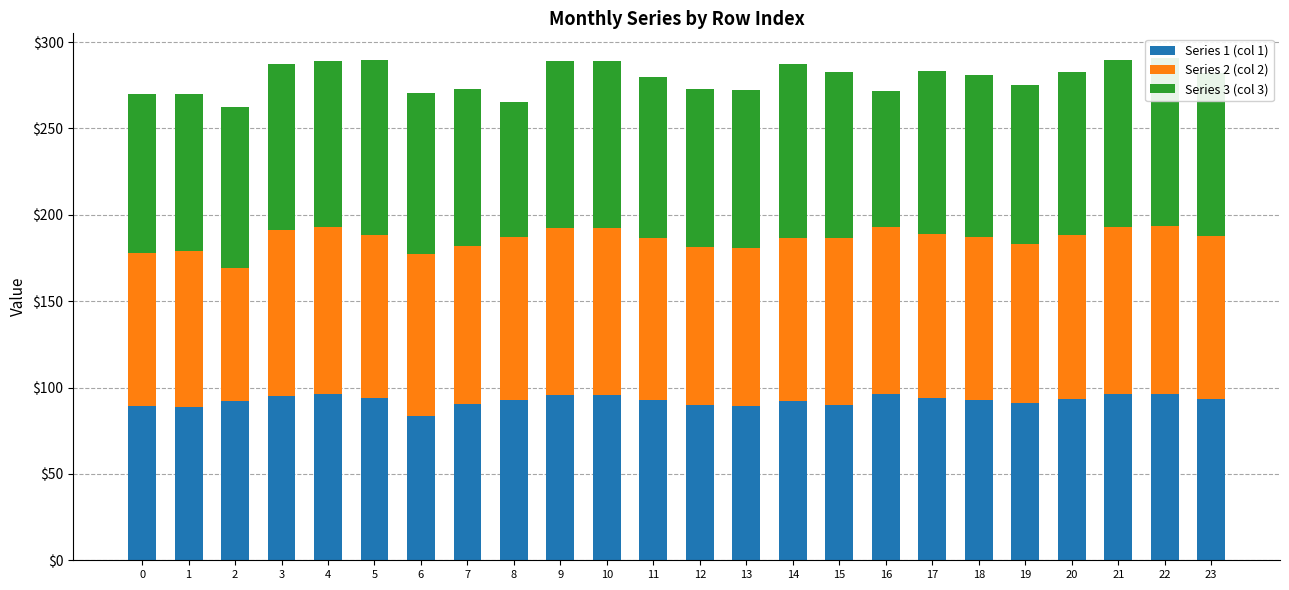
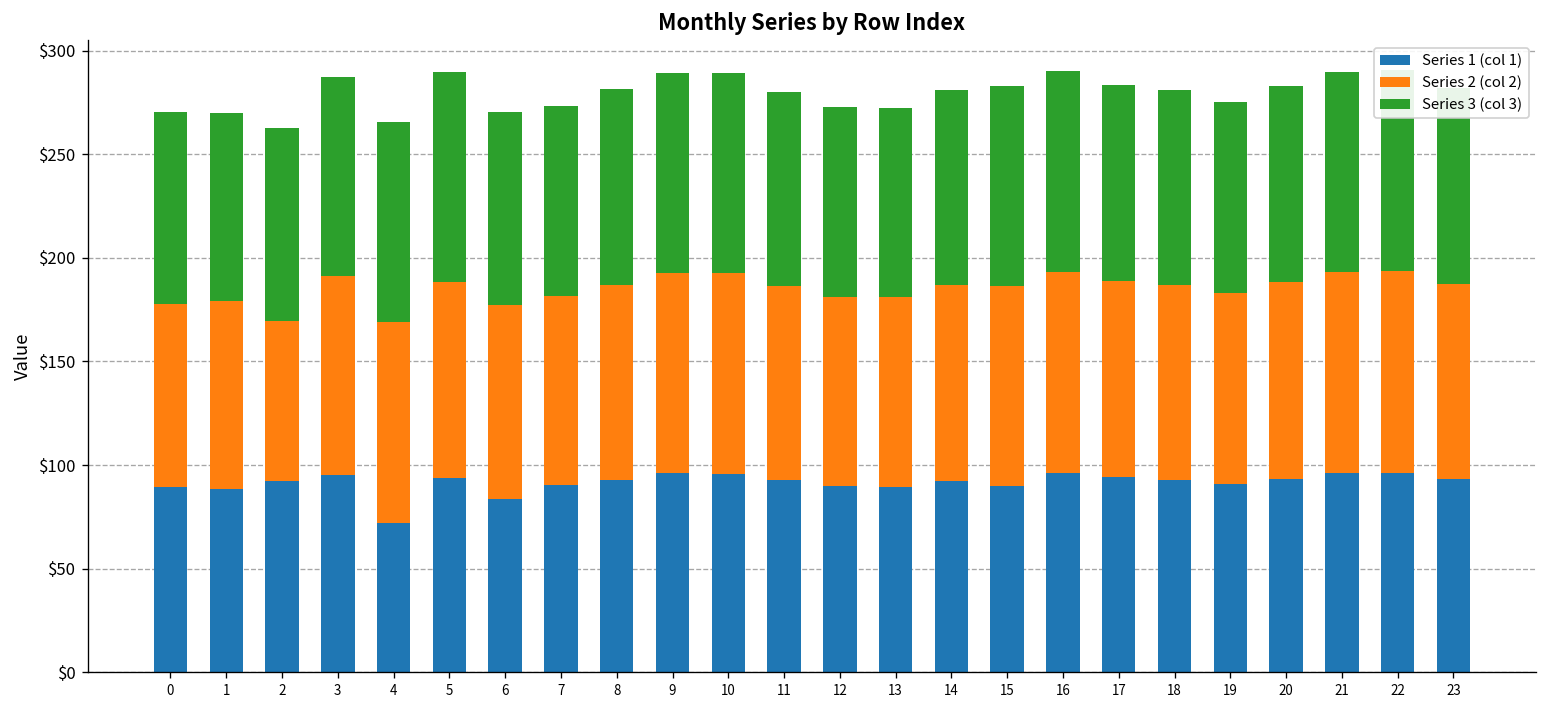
Series 1 (col 1), 4: $96 -> $72
Series 3 (col 3), 8: $78 -> $94
Series 3 (col 3), 14: $101 -> $94
Series 3 (col 3), 16: $79 -> $97
